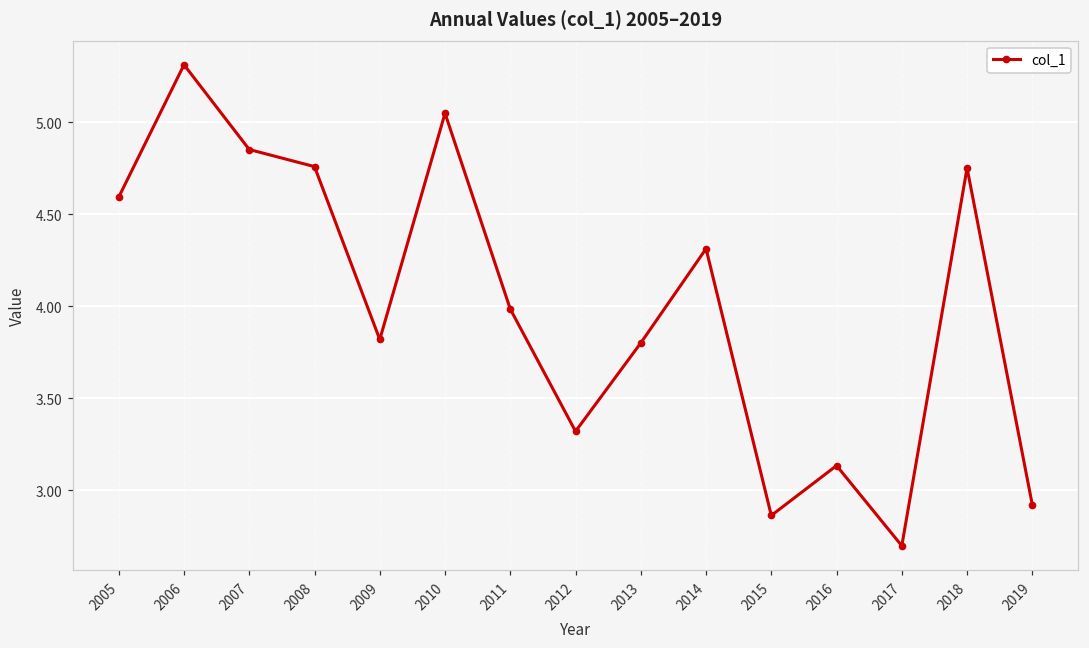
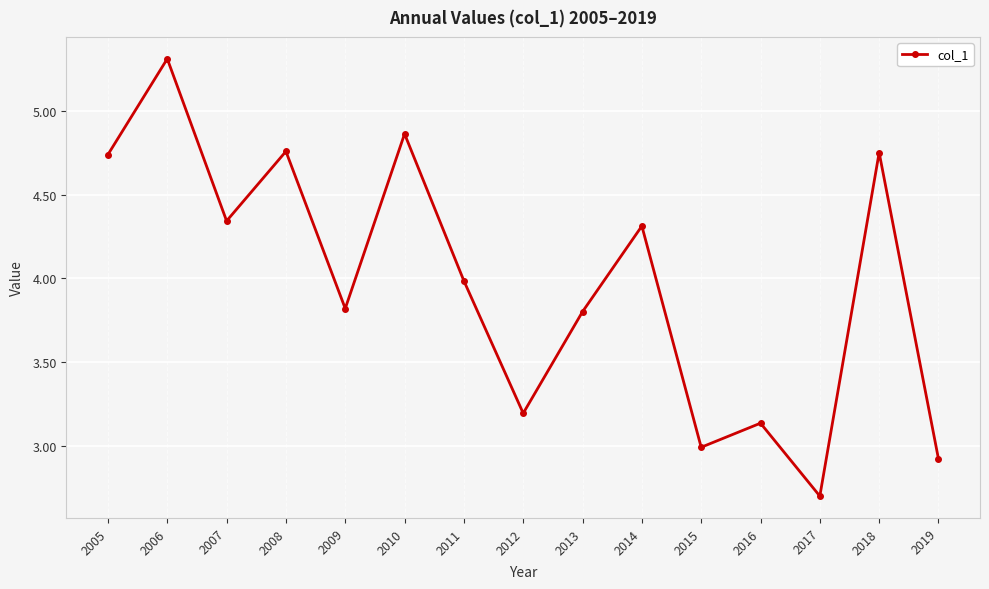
2005: 4.59 -> 4.74
2007: 4.85 -> 4.34
2010: 5.05 -> 4.86
2012: 3.32 -> 3.19
2015: 2.86 -> 2.99
